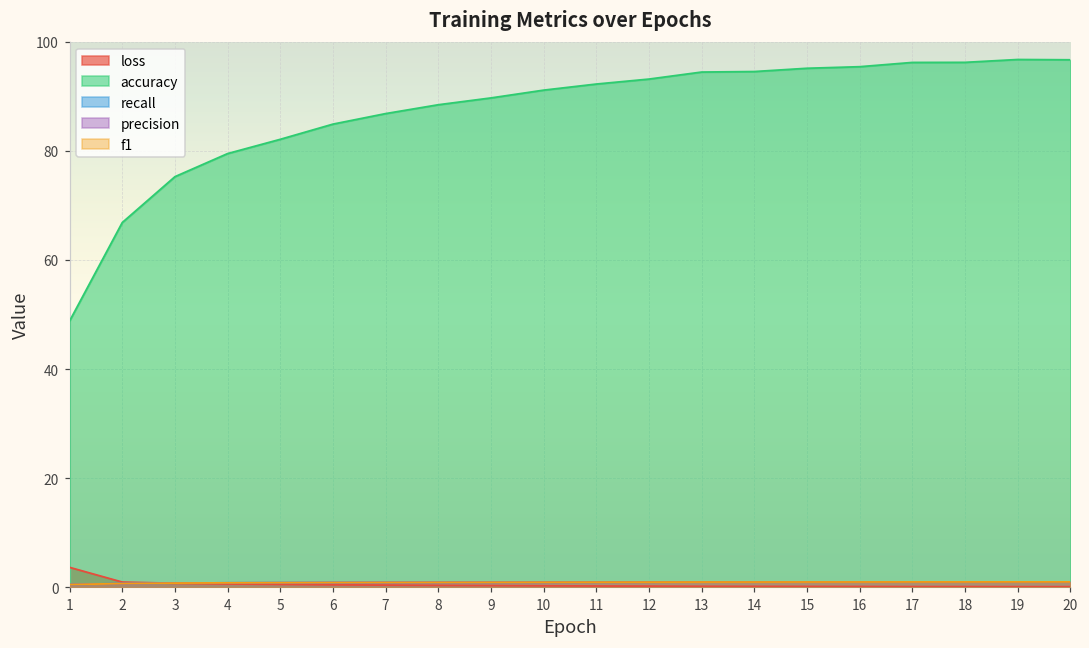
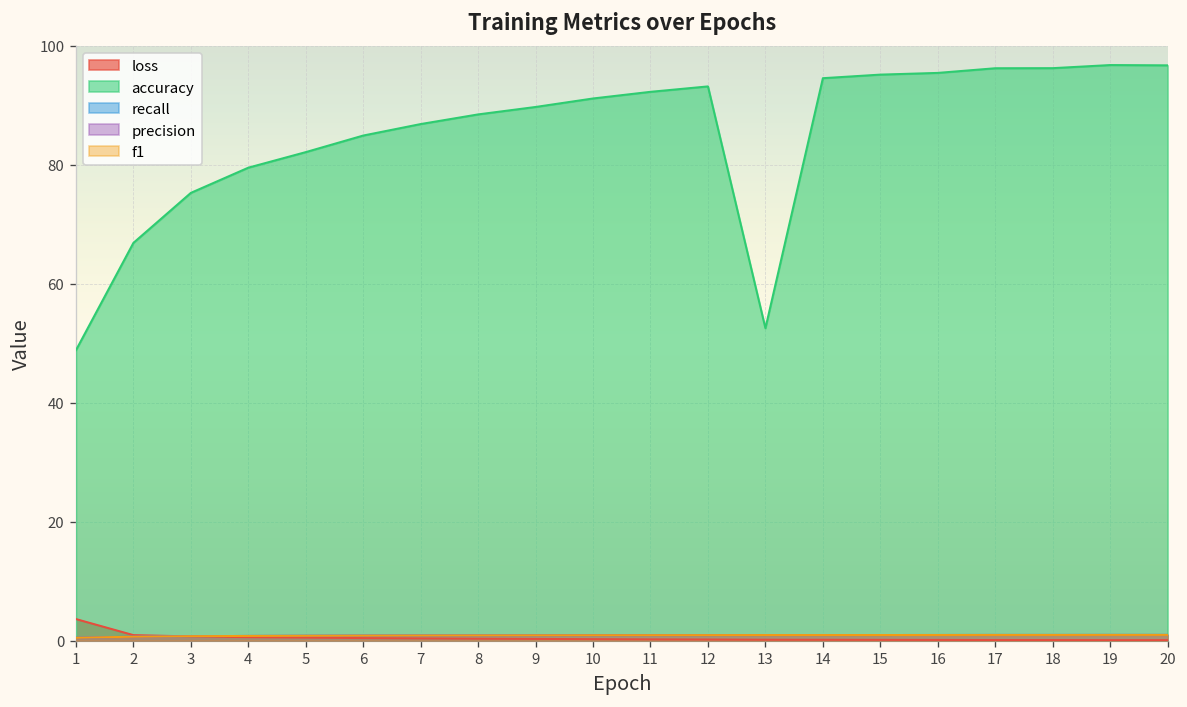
accuracy, 13: 94 -> 53
